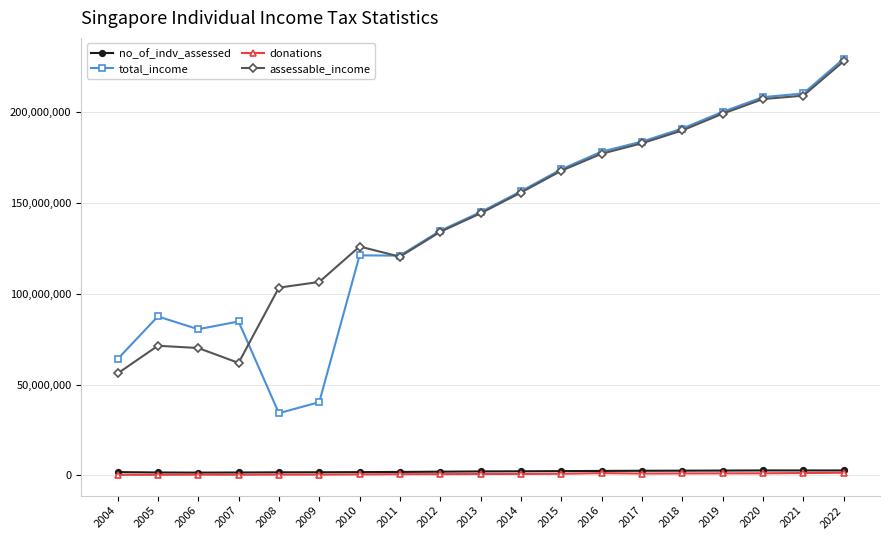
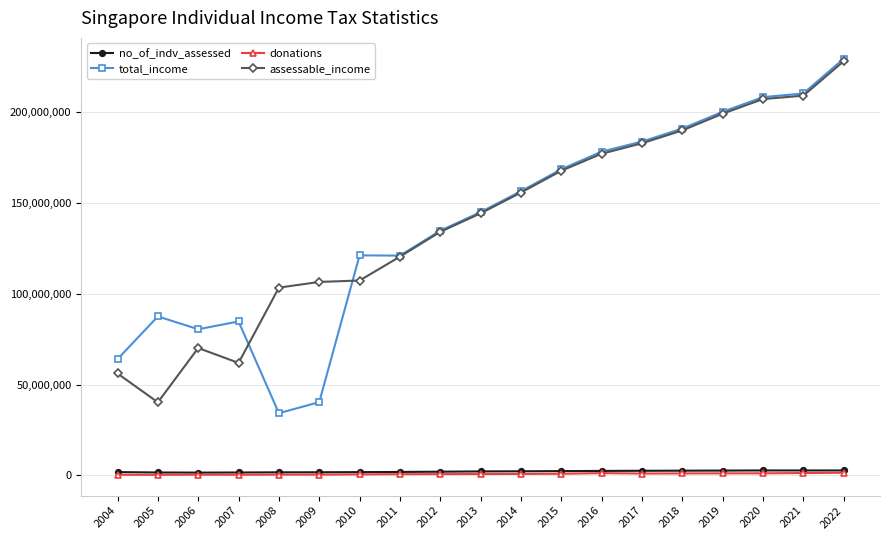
assessable_income, 2005: 71,000,000 -> 40,000,000
assessable_income, 2010: 126,000,000 -> 107,000,000
